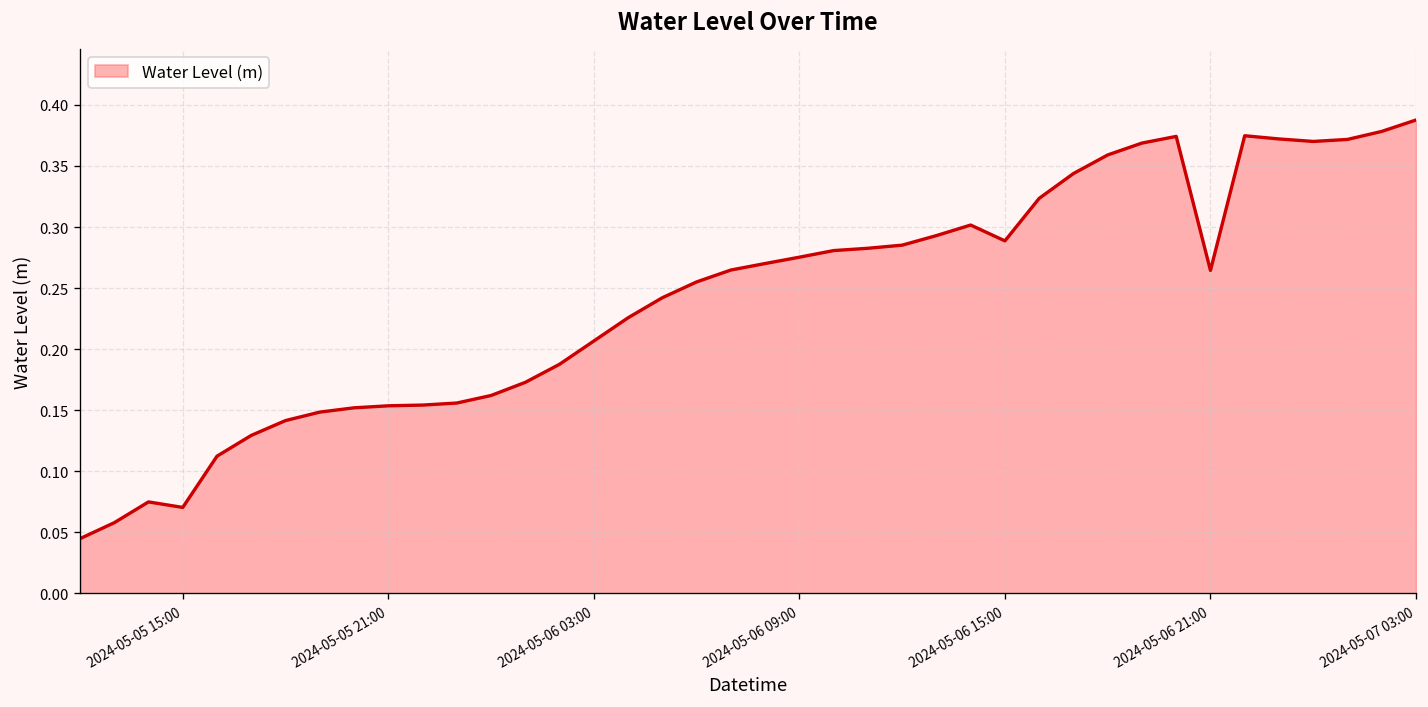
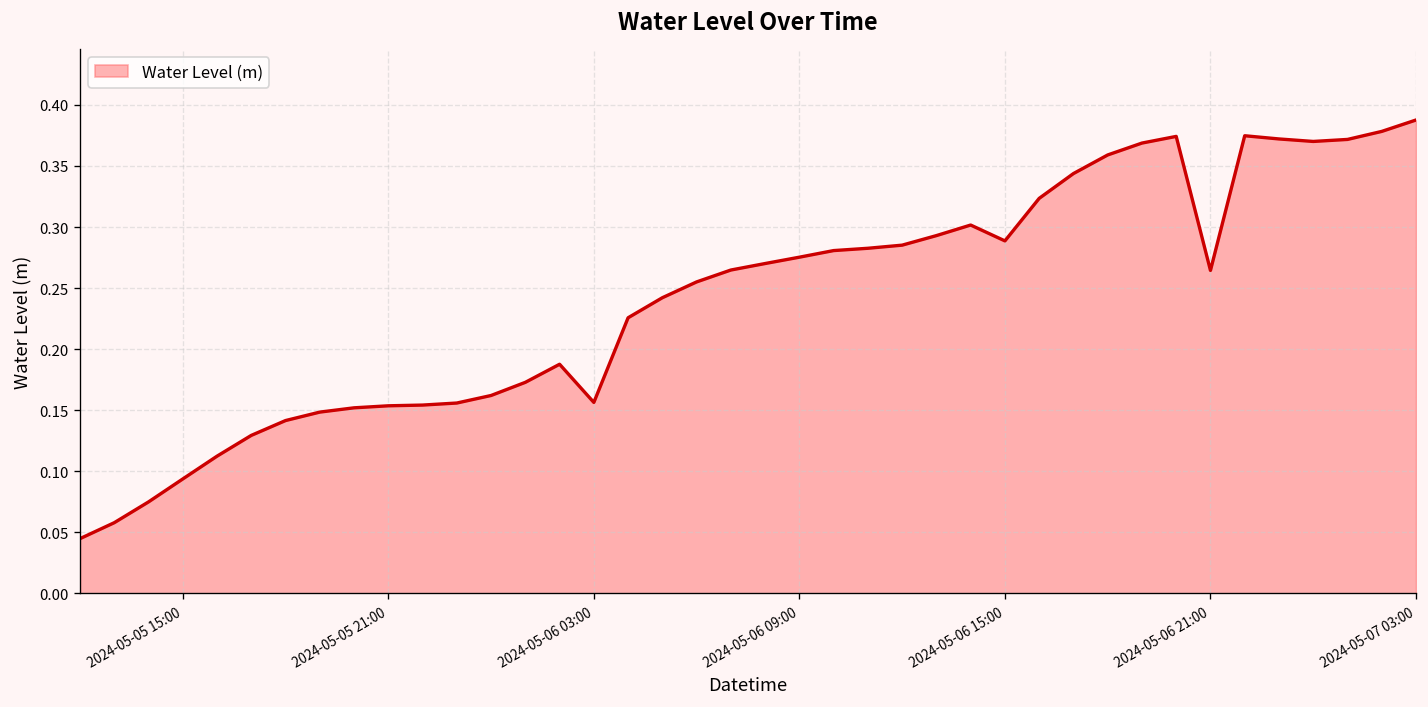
2024-05-05 15:00: 0.070 -> 0.094
2024-05-06 03:00: 0.207 -> 0.156
